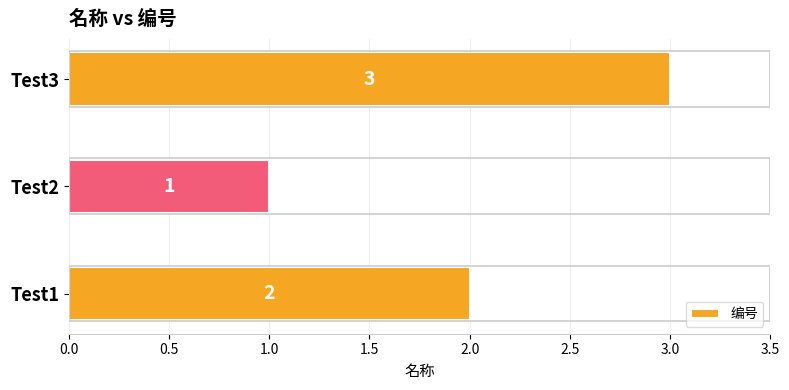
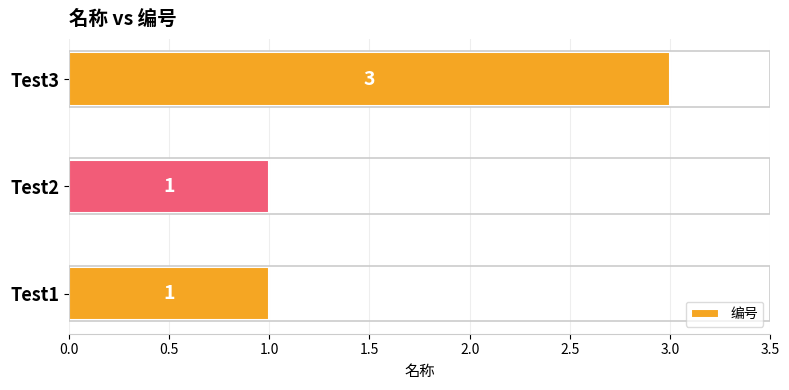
Test1: 2 -> 1
